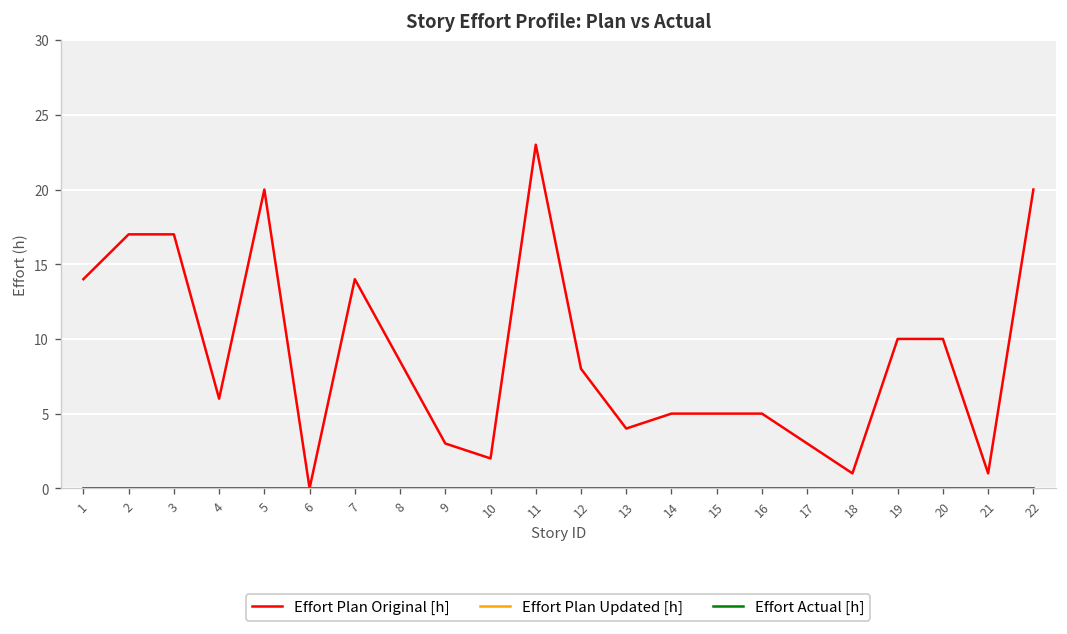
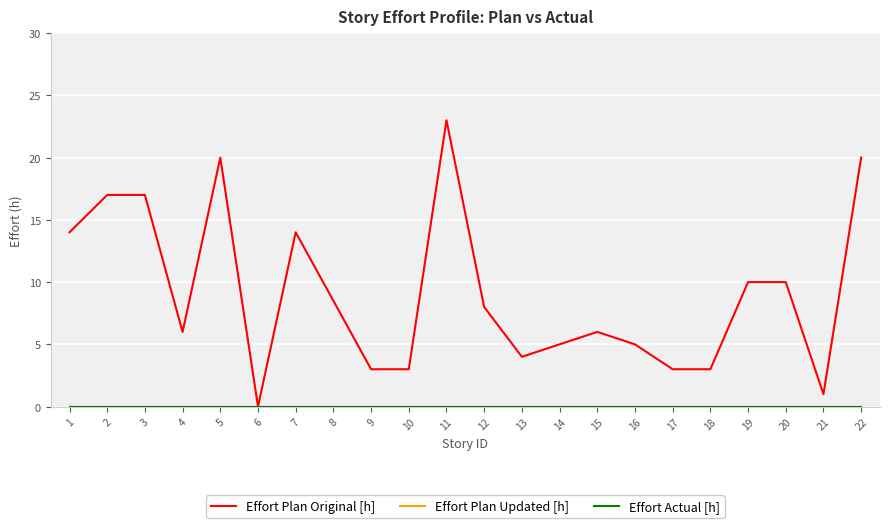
Effort Plan Original [h], 10: 2 -> 3
Effort Plan Original [h], 15: 5 -> 6
Effort Plan Original [h], 18: 1 -> 3
